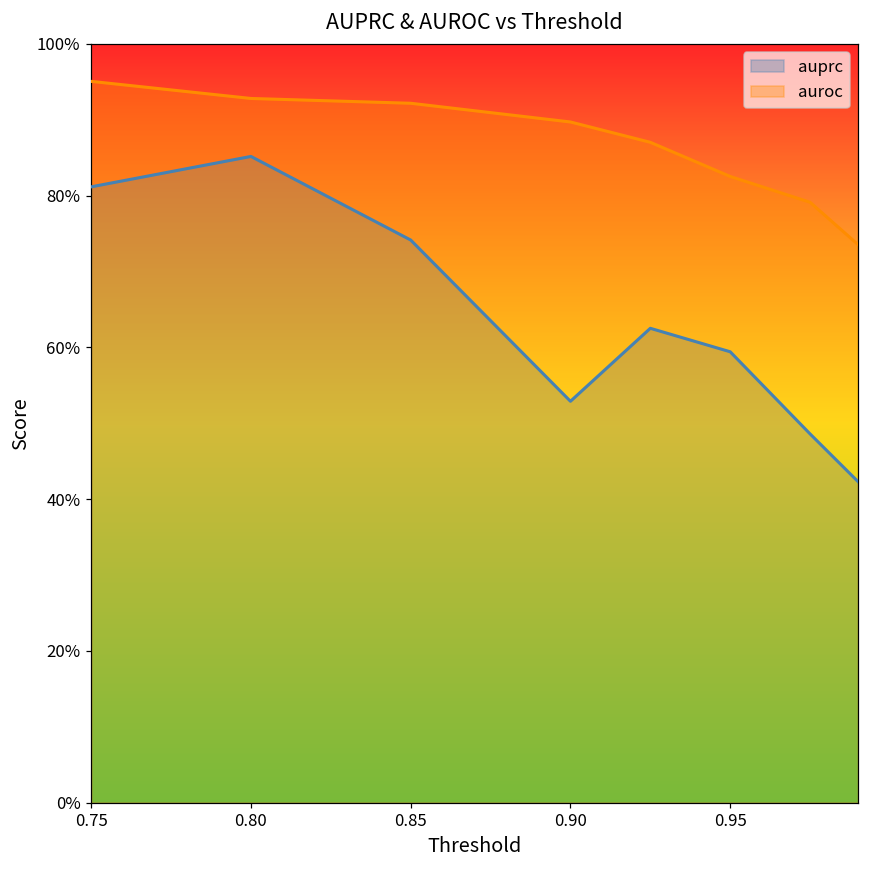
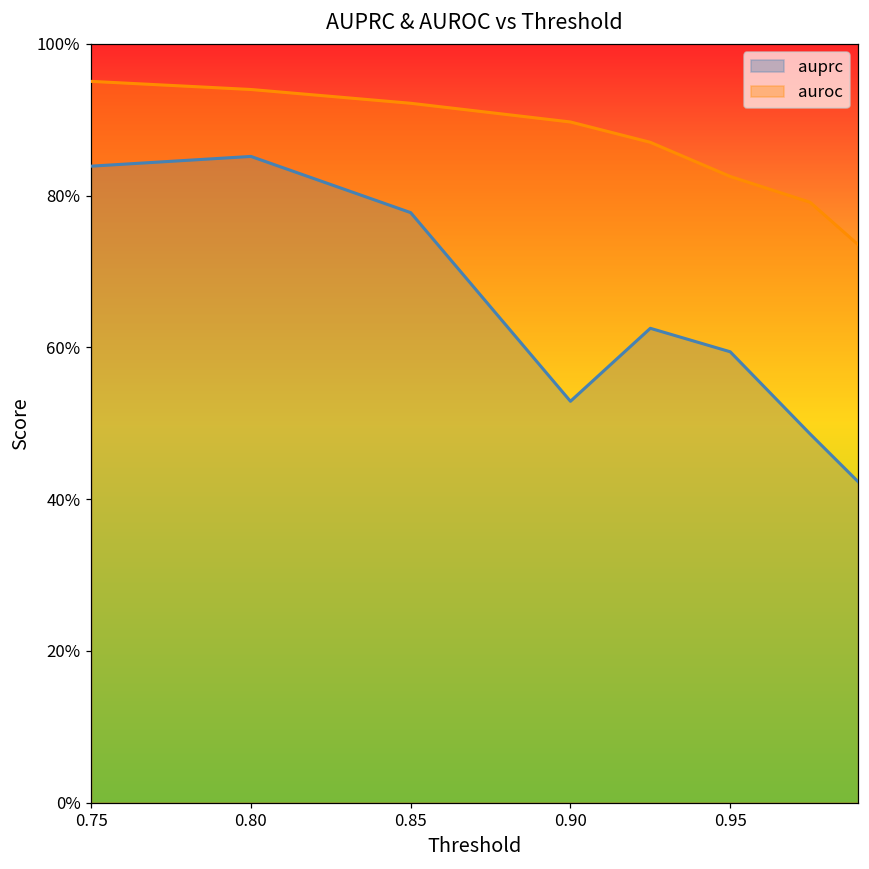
auprc, 0.75: 81% -> 84%
auroc, 0.80: 93% -> 94%
auprc, 0.85: 74% -> 78%
